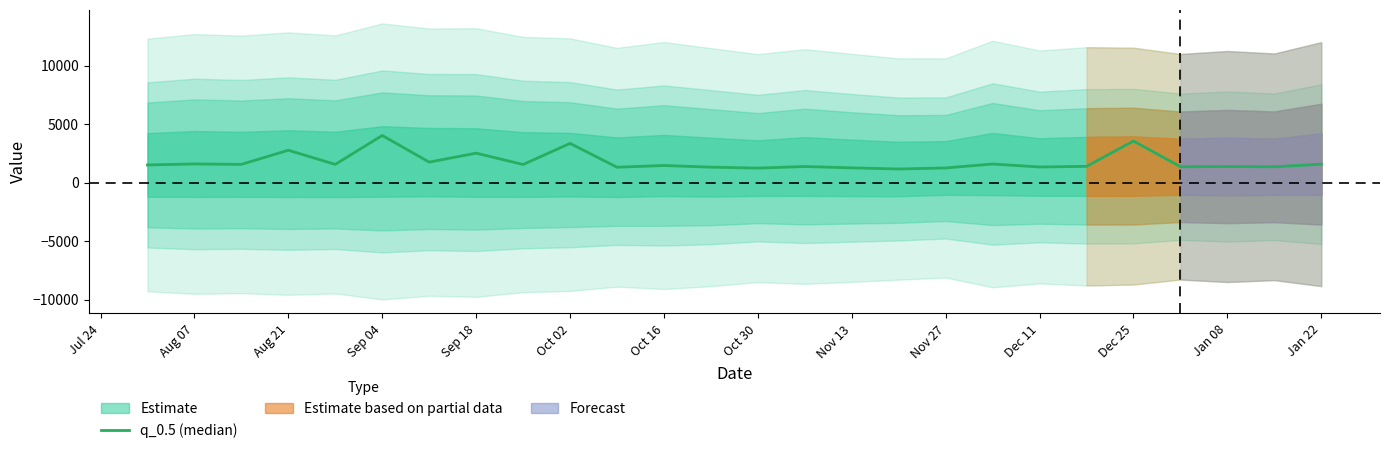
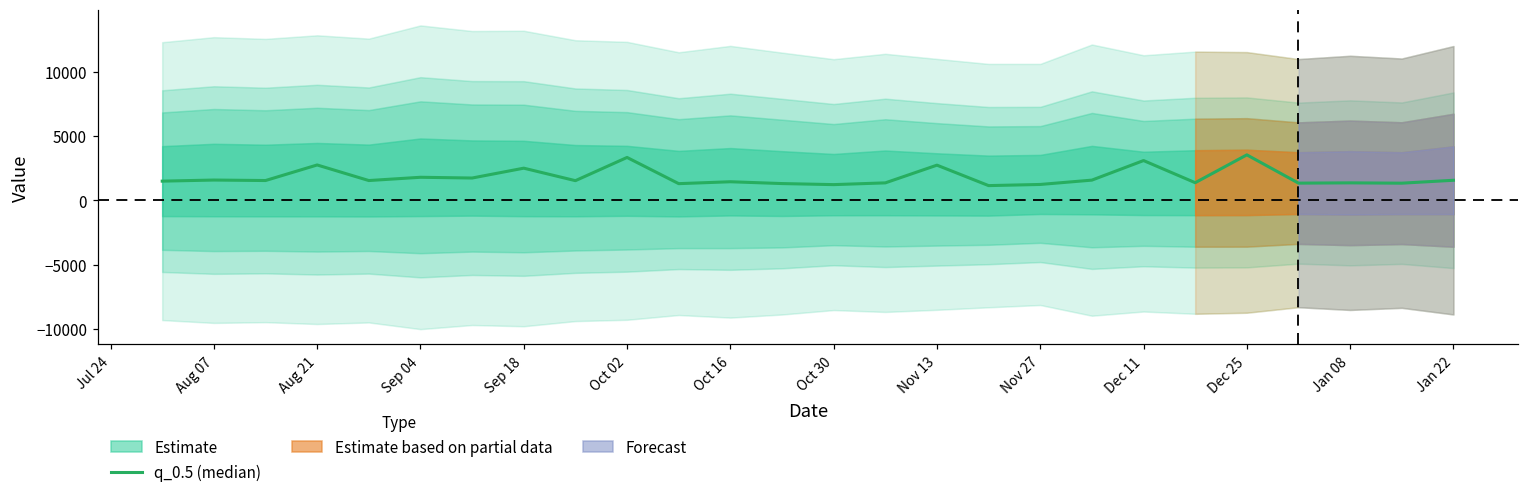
q_0.5 (median), Sep 04: 4000 -> 1800
q_0.5 (median), Nov 13: 1300 -> 2700
q_0.5 (median), Dec 11: 1300 -> 3100
